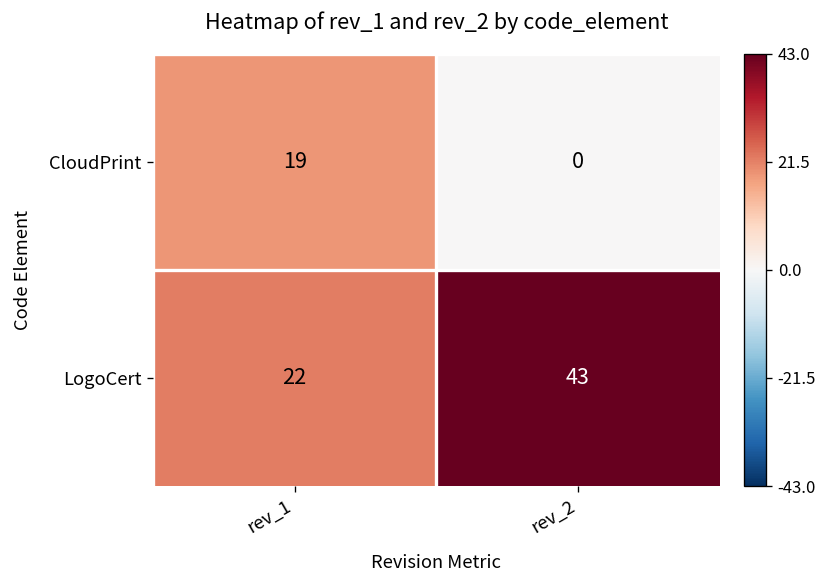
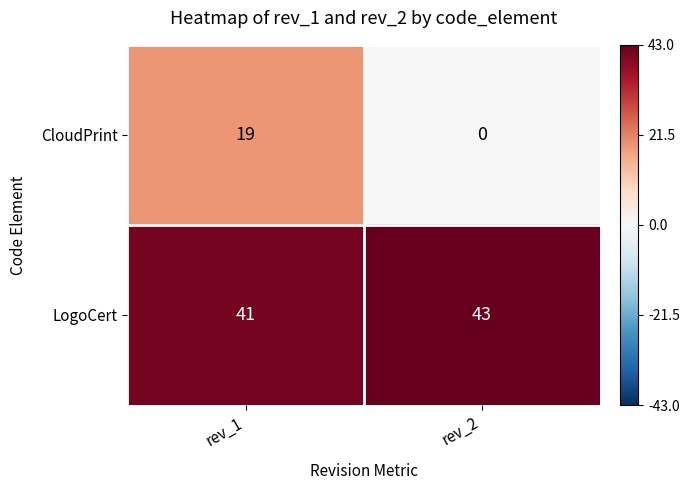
LogoCert, rev_1: 22 -> 41
